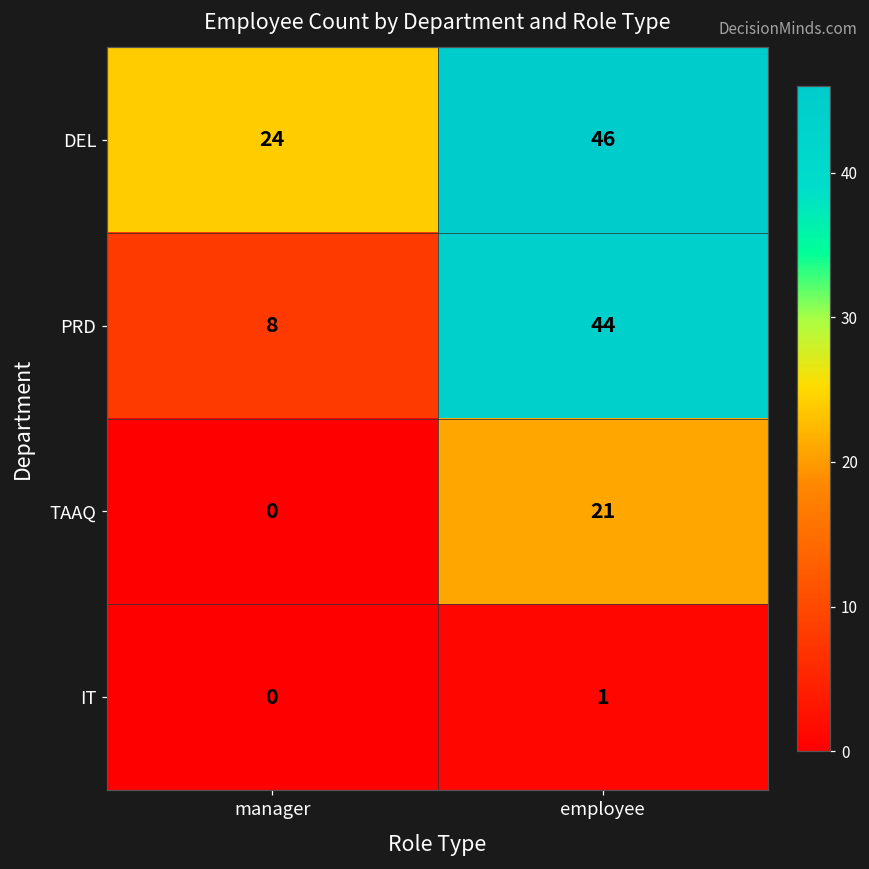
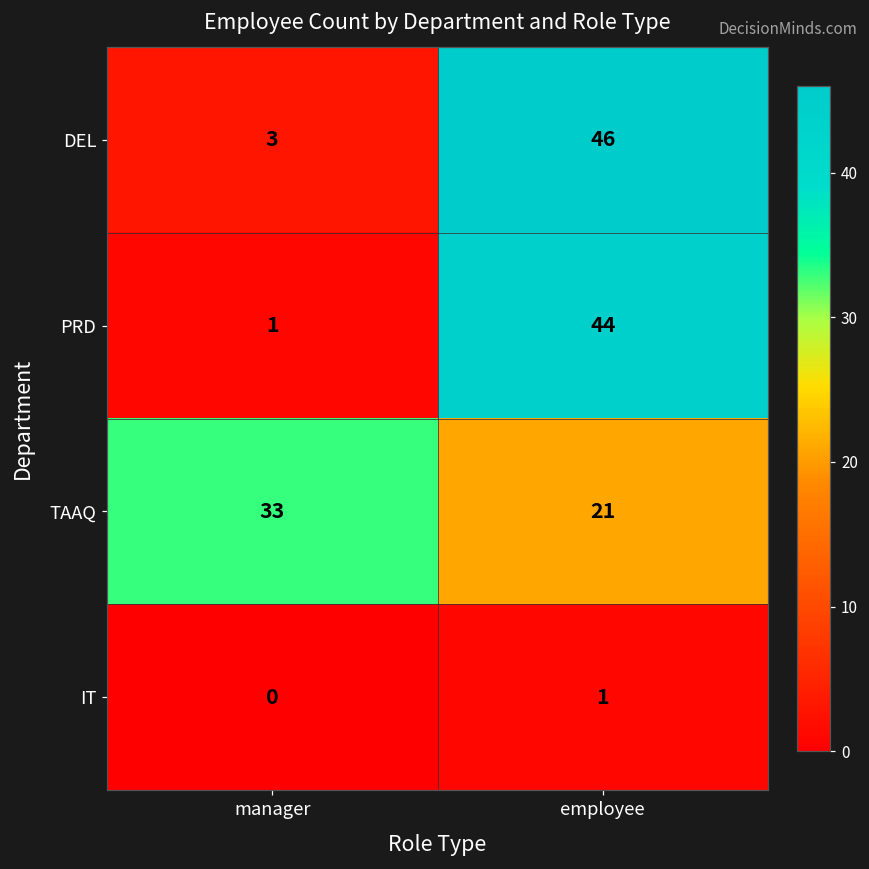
DEL, manager: 24 -> 3
PRD, manager: 8 -> 1
TAAQ, manager: 0 -> 33
